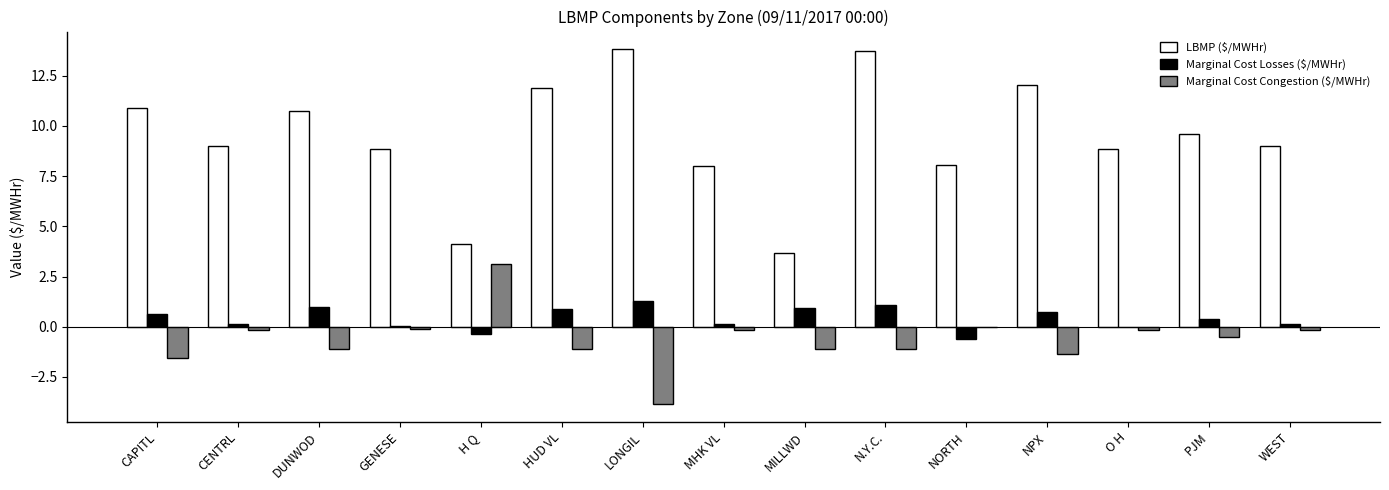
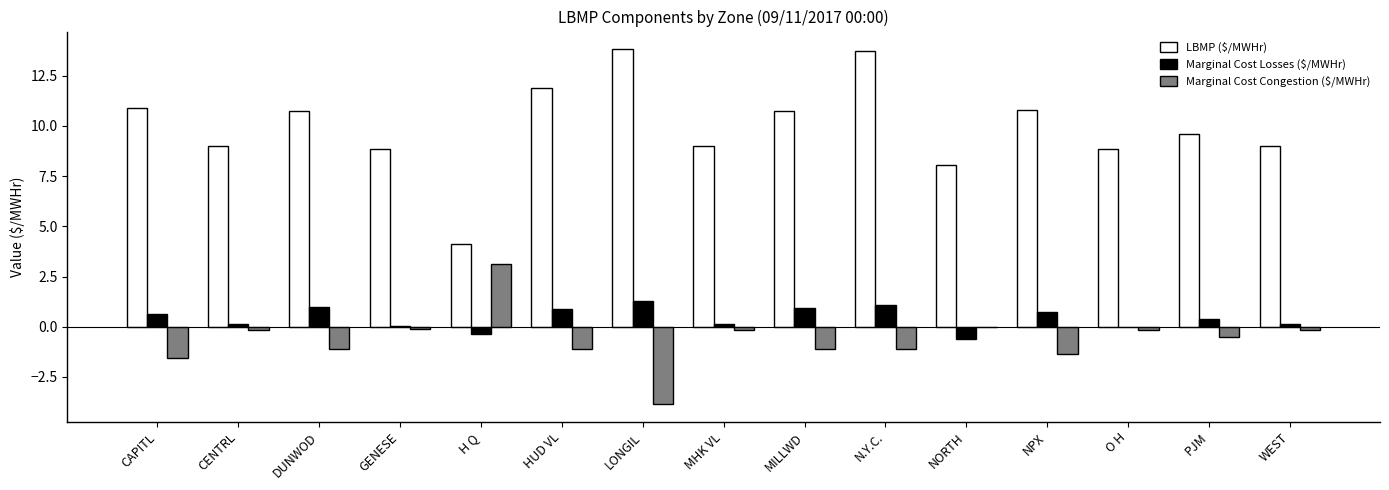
LBMP ($/MWHr), MHK VL: 8.0 -> 9.0
LBMP ($/MWHr), MILLWD: 3.7 -> 10.8
LBMP ($/MWHr), NPX: 12.1 -> 10.8
